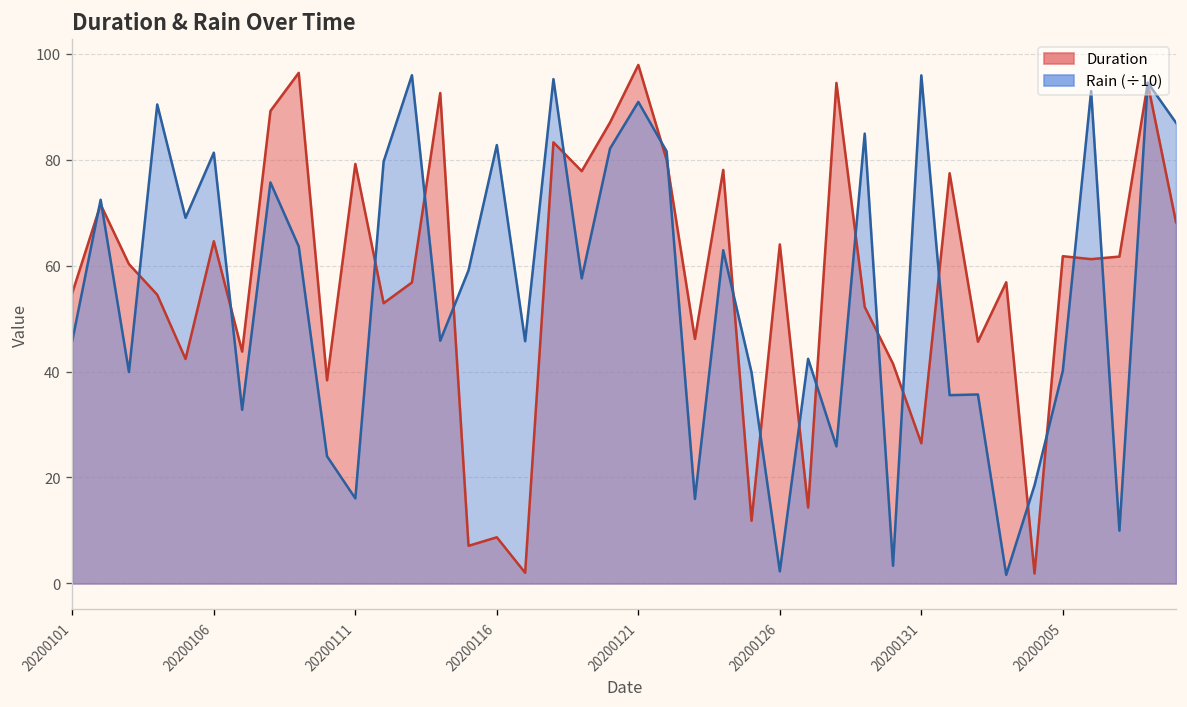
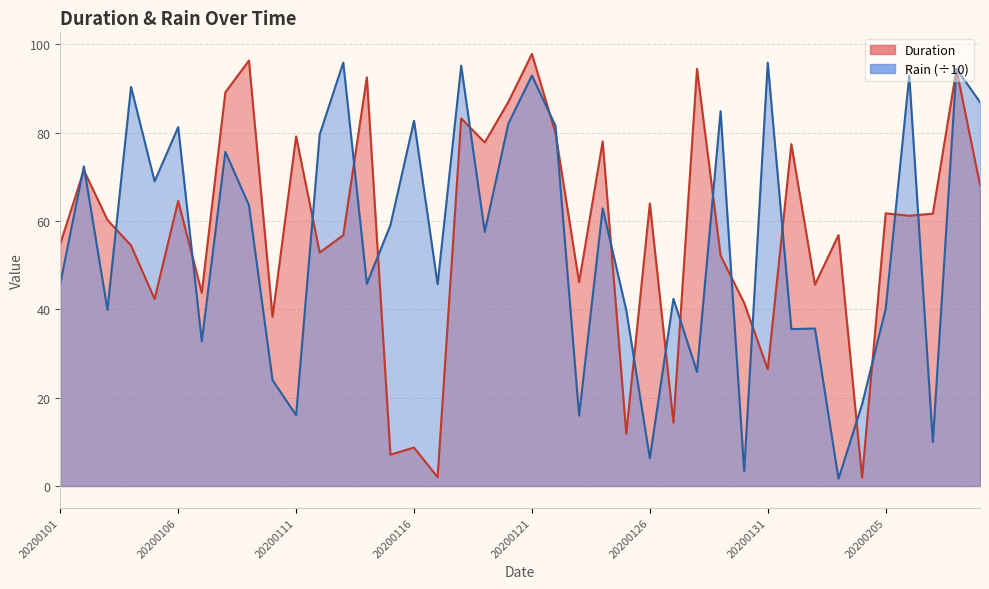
Rain (÷10), 20200121: 91 -> 93
Rain (÷10), 20200126: 2 -> 6
